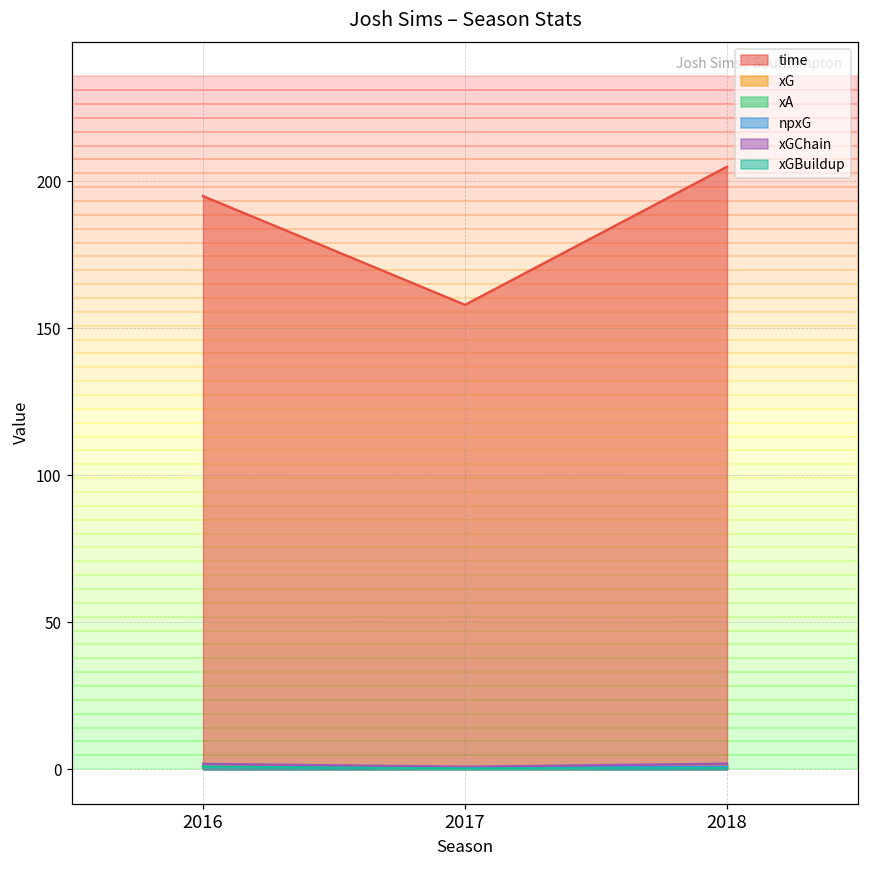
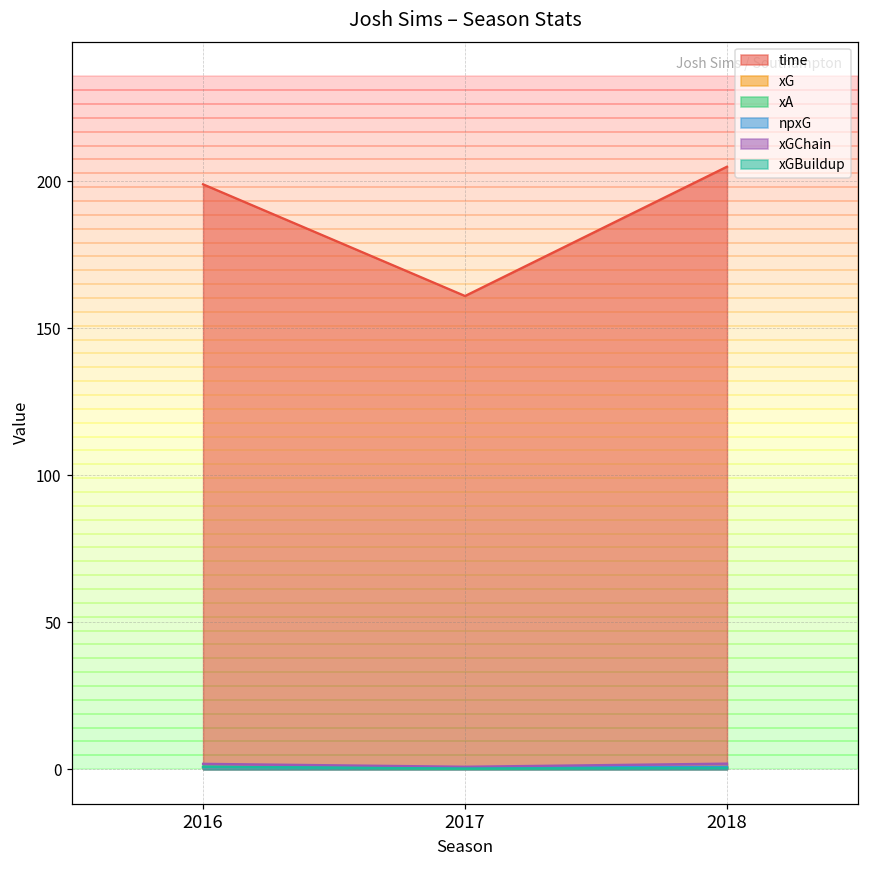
time, 2016: 195 -> 199
time, 2017: 158 -> 161
